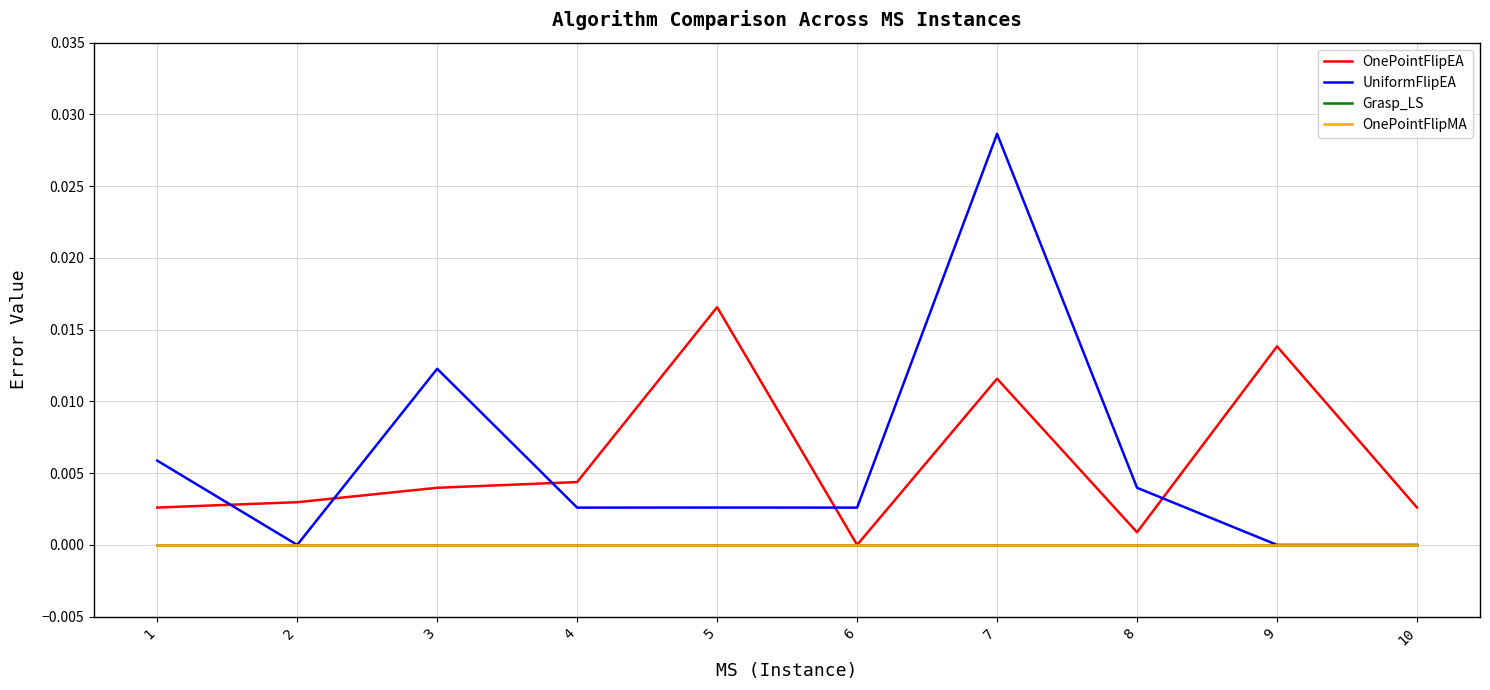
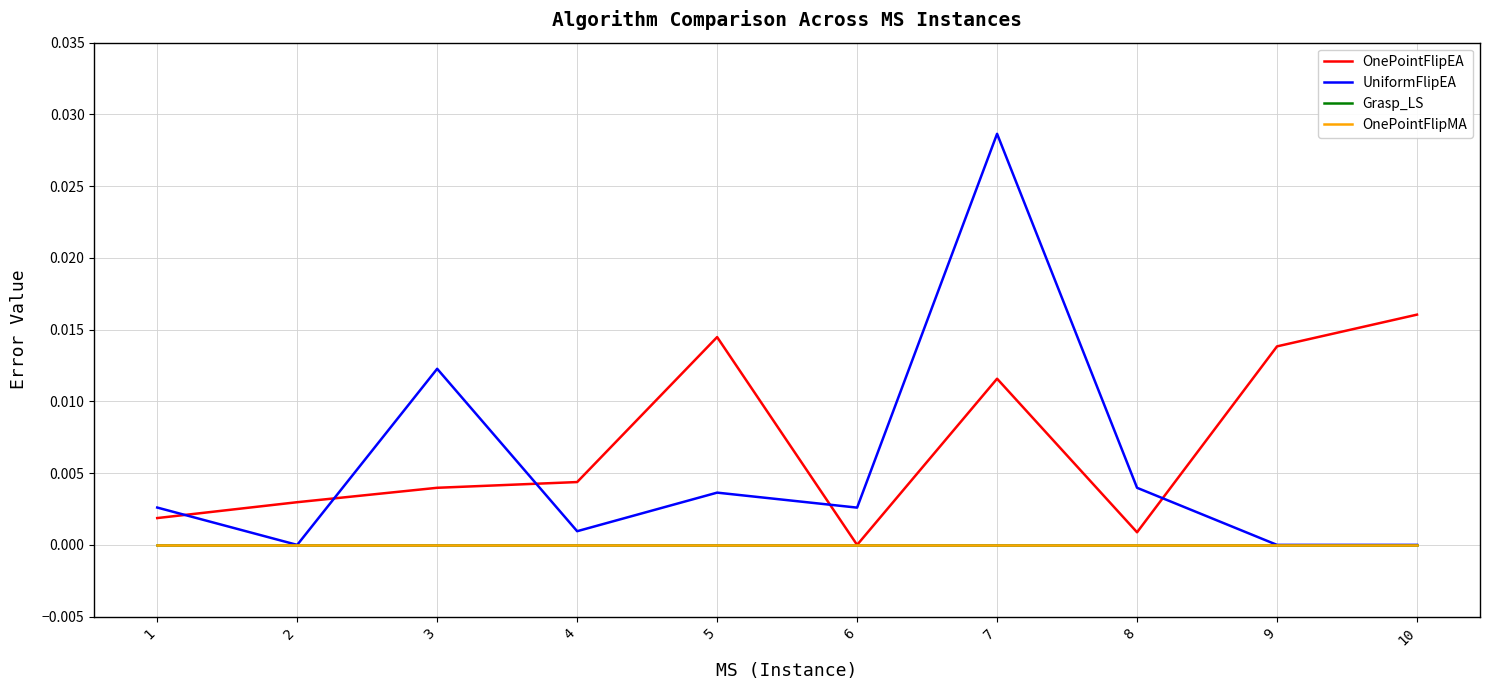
OnePointFlipEA, 1: 0.0026 -> 0.0019
UniformFlipEA, 1: 0.0059 -> 0.0026
UniformFlipEA, 4: 0.0026 -> 0.0010
OnePointFlipEA, 5: 0.0166 -> 0.0145
UniformFlipEA, 5: 0.0026 -> 0.0036
OnePointFlipEA, 10: 0.0026 -> 0.0160
